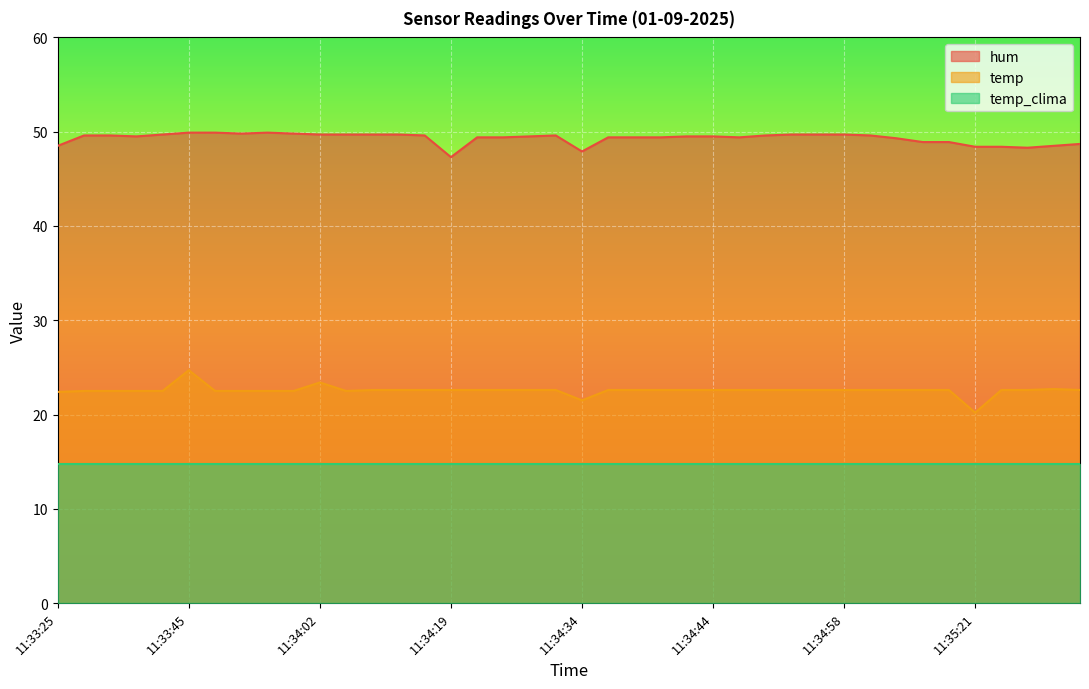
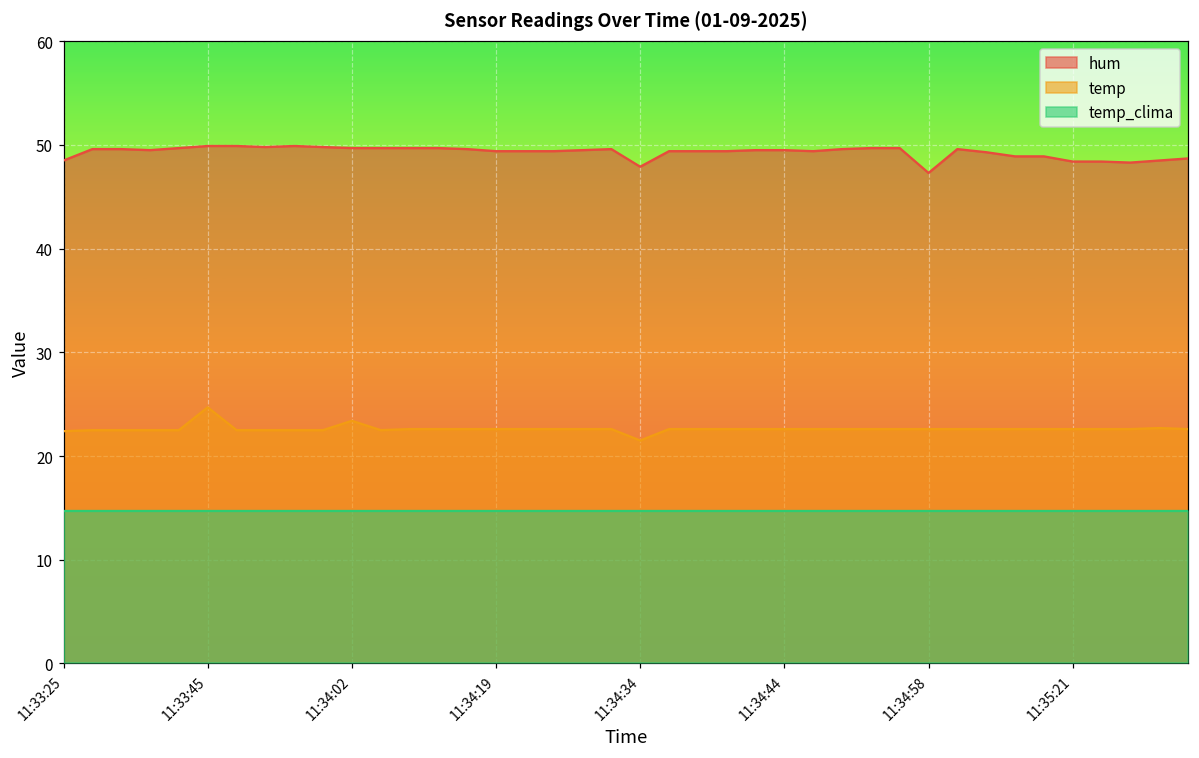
hum, 11:34:19: 47 -> 49
hum, 11:34:58: 50 -> 47
temp, 11:35:21: 20 -> 23
